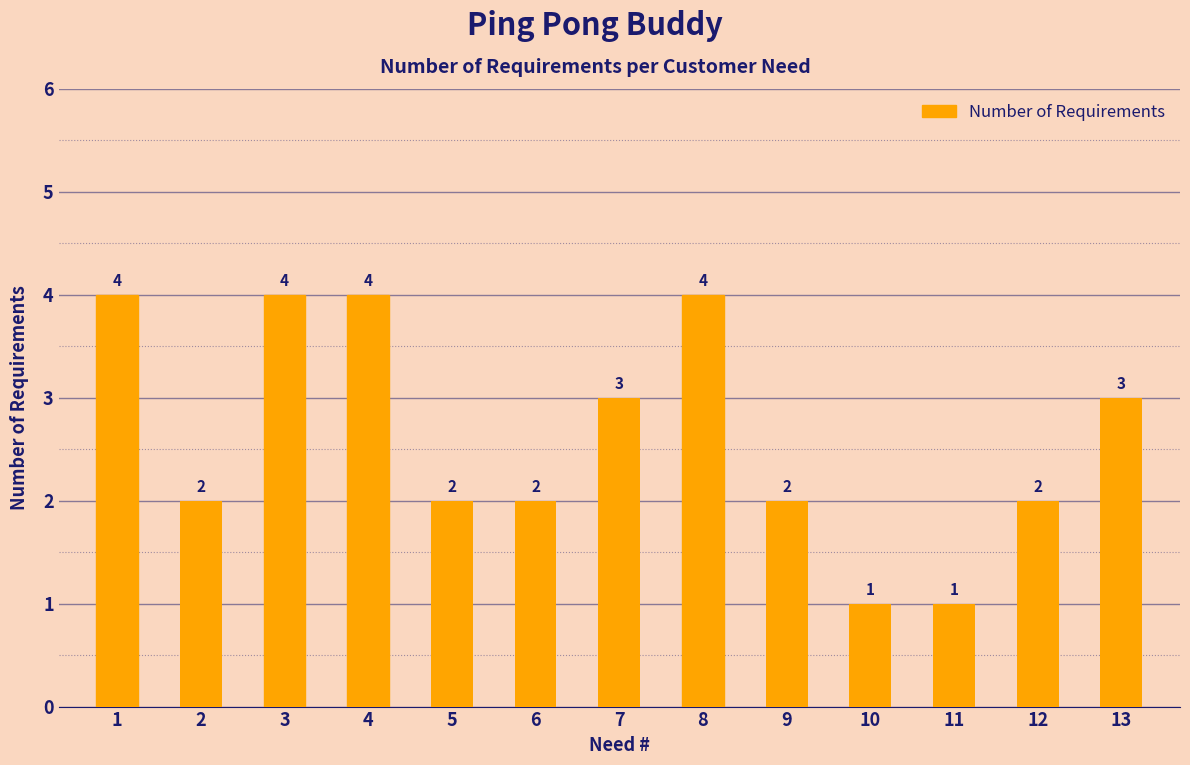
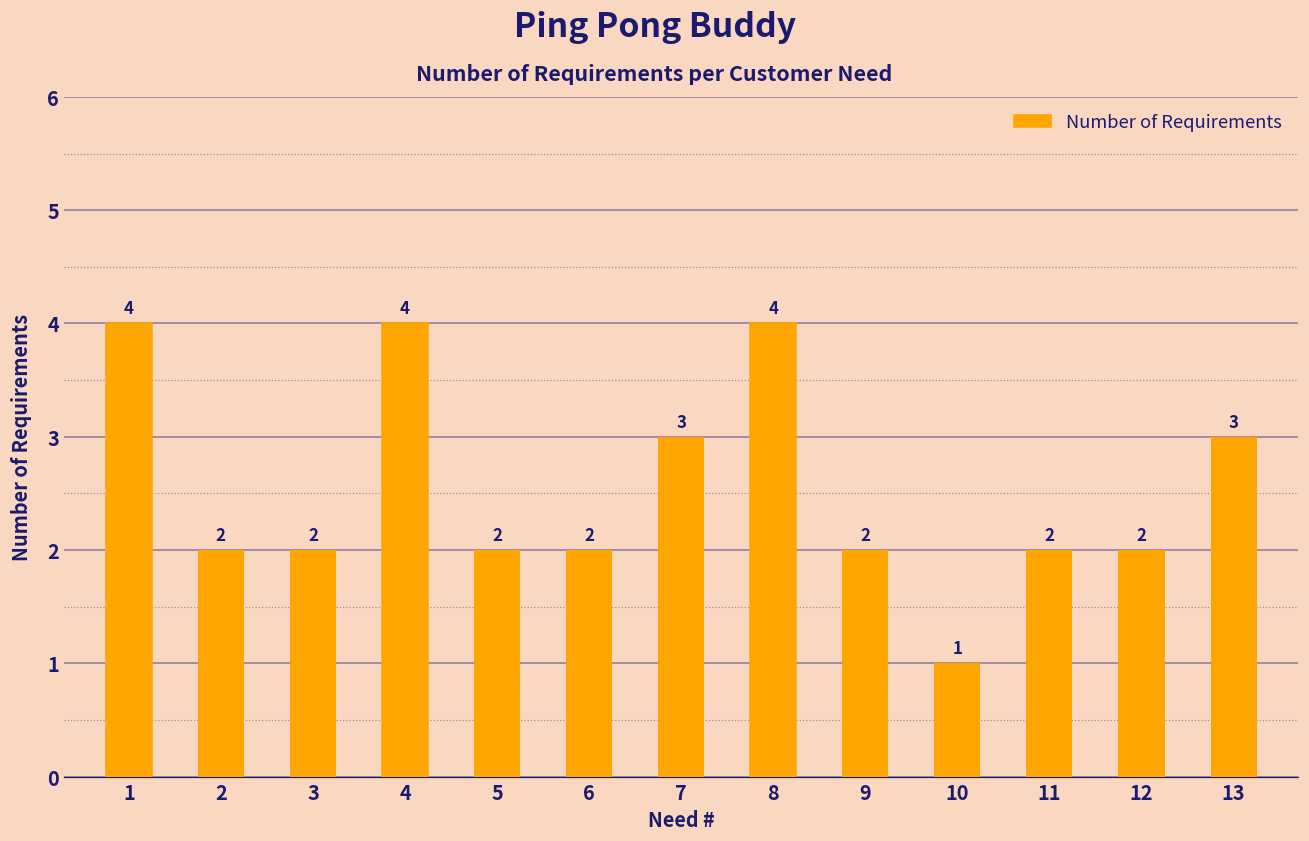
3: 4 -> 2
11: 1 -> 2
